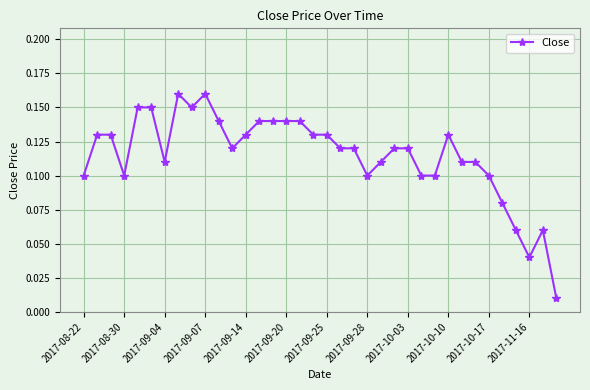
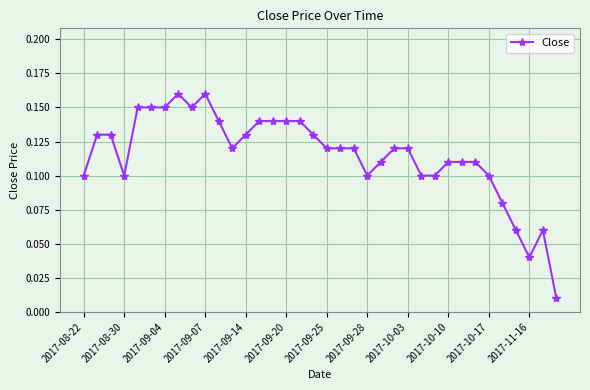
2017-09-04: 0.11 -> 0.15
2017-09-25: 0.13 -> 0.12
2017-10-10: 0.13 -> 0.11
